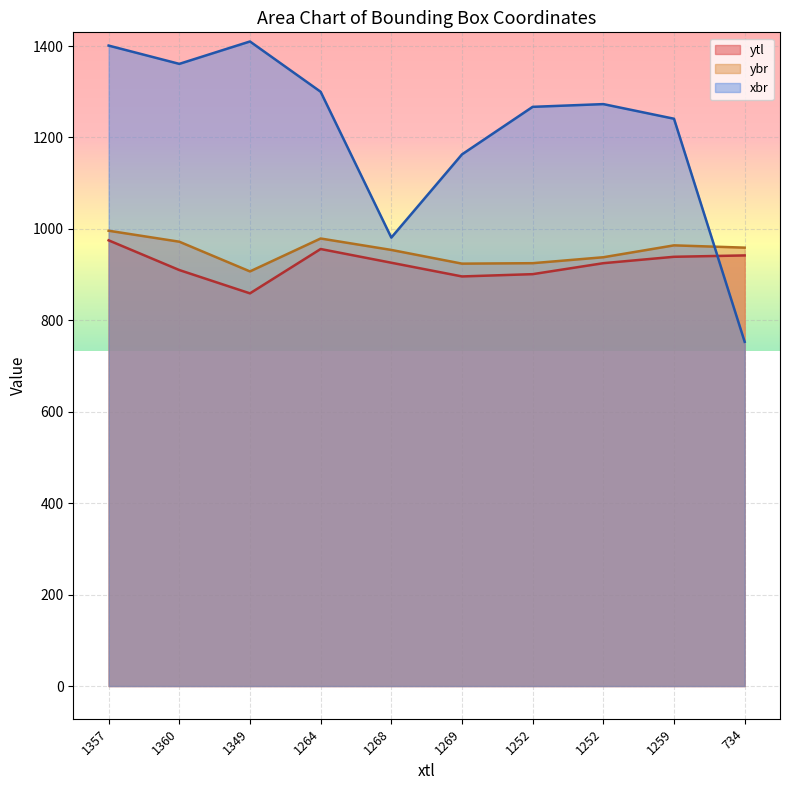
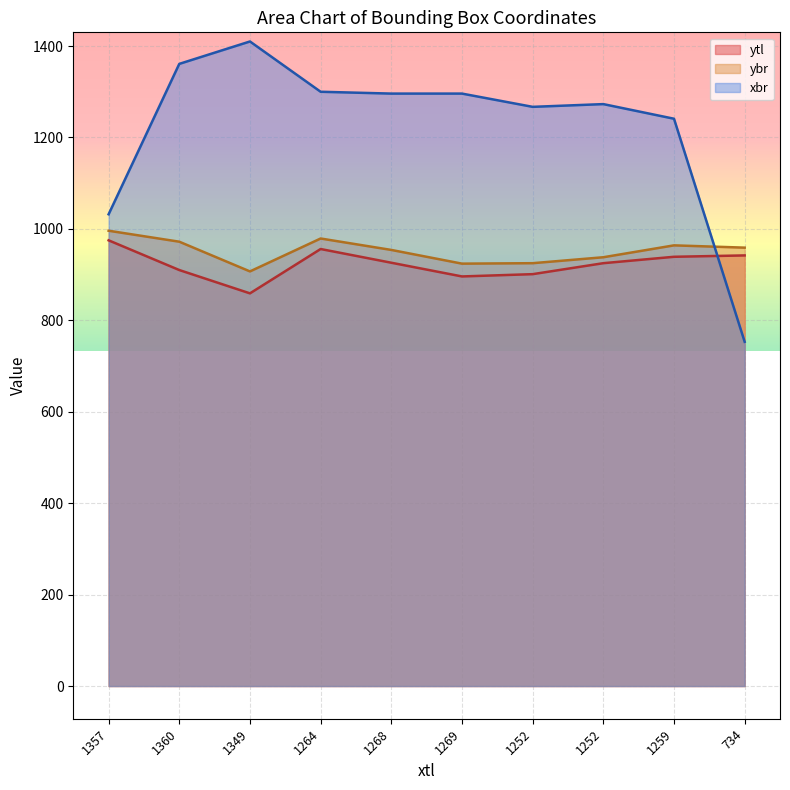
xbr, 1357: 1400 -> 1030
xbr, 1268: 980 -> 1300
xbr, 1269: 1160 -> 1300
